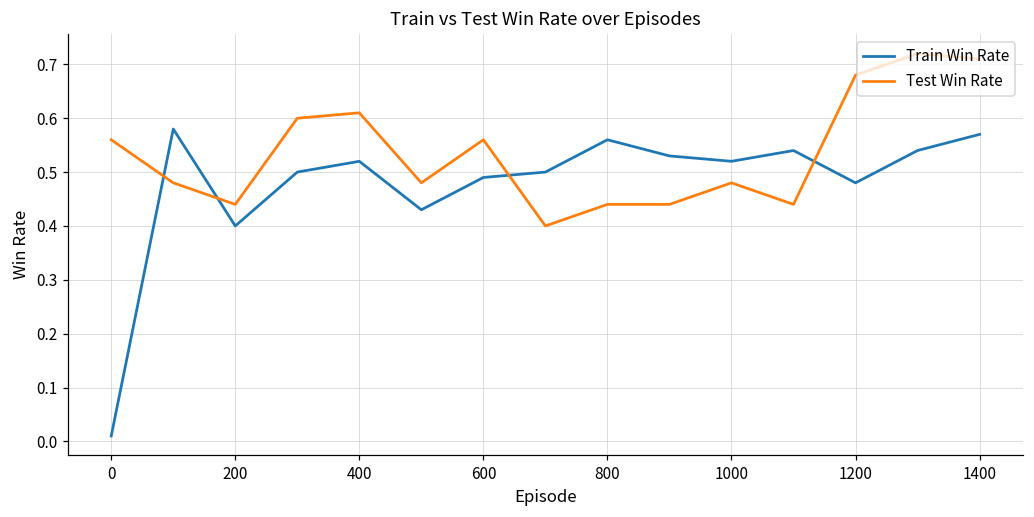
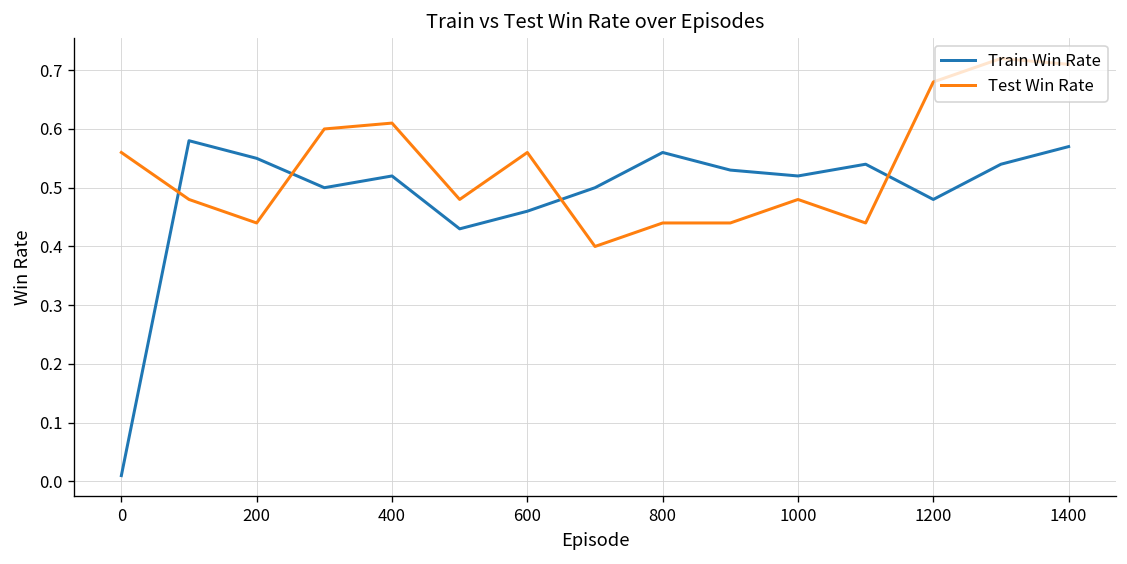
Train Win Rate, 200: 0.40 -> 0.55
Train Win Rate, 600: 0.49 -> 0.46
